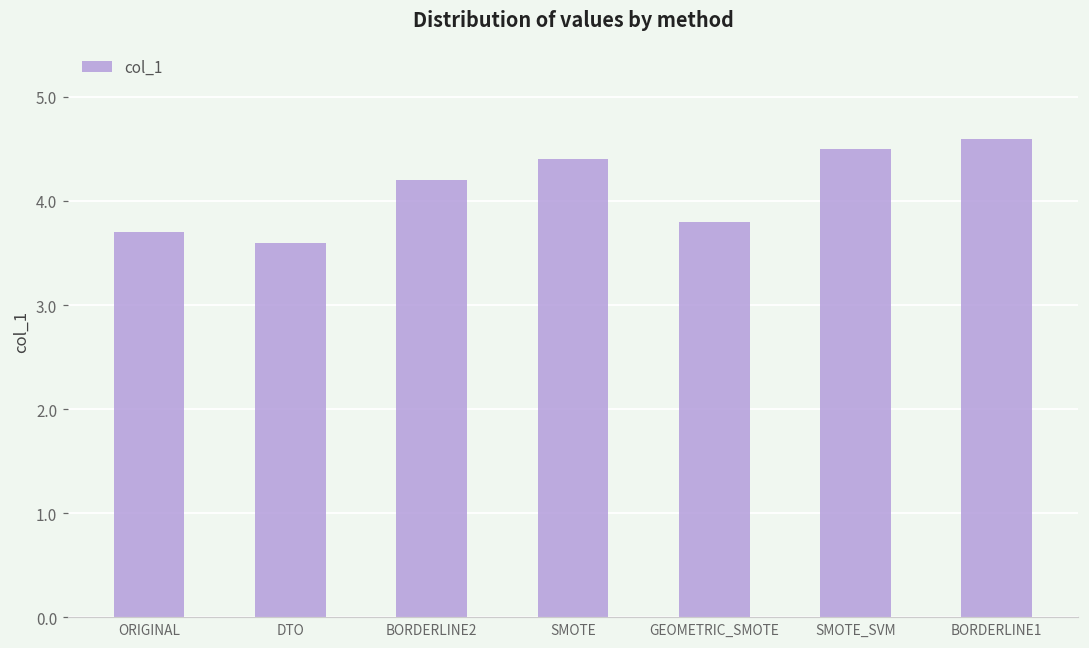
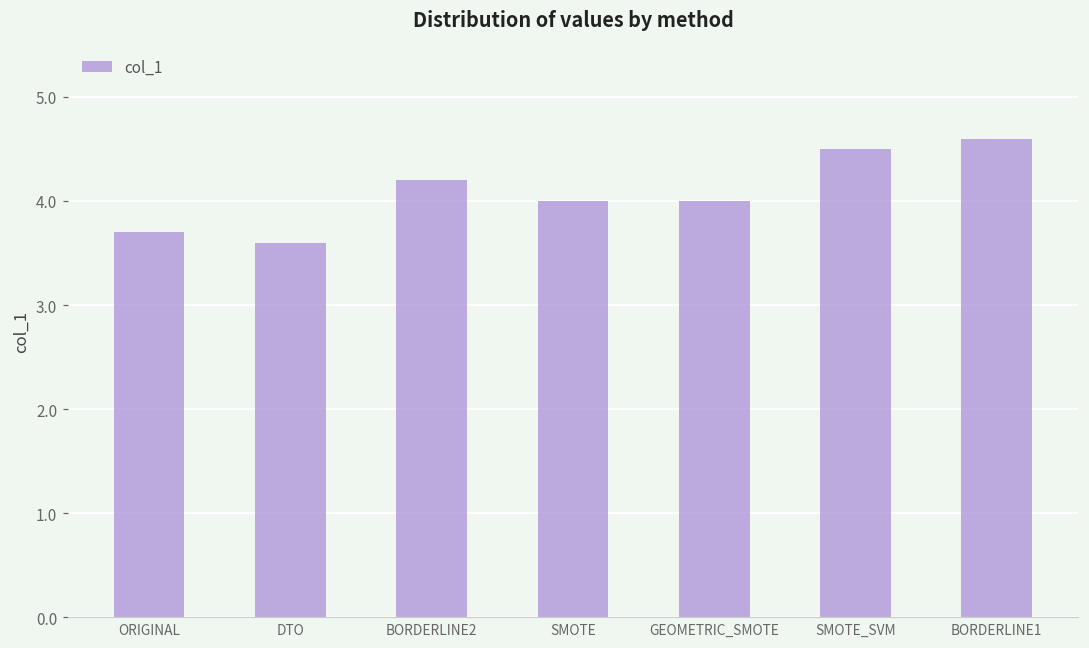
SMOTE: 4.4 -> 4.0
GEOMETRIC_SMOTE: 3.8 -> 4.0
